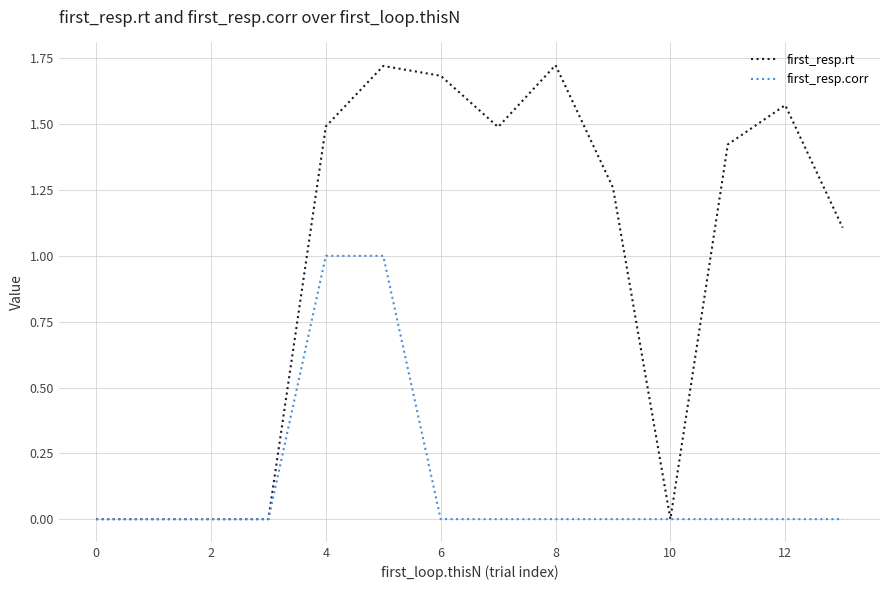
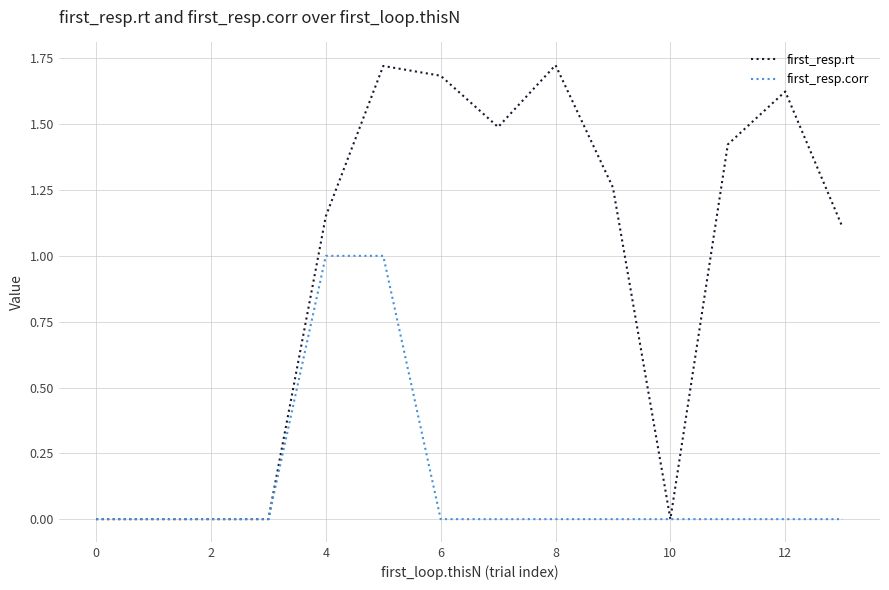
first_resp.rt, 4: 1.49 -> 1.15
first_resp.rt, 12: 1.57 -> 1.62
